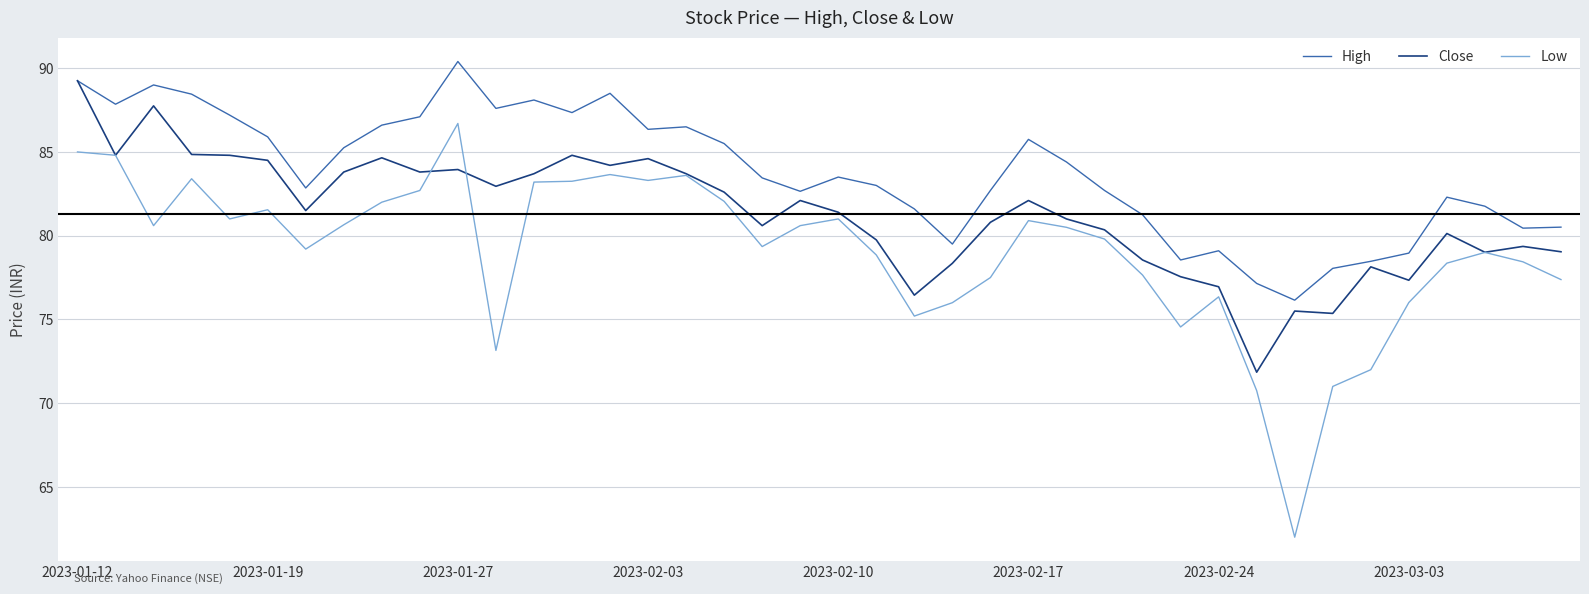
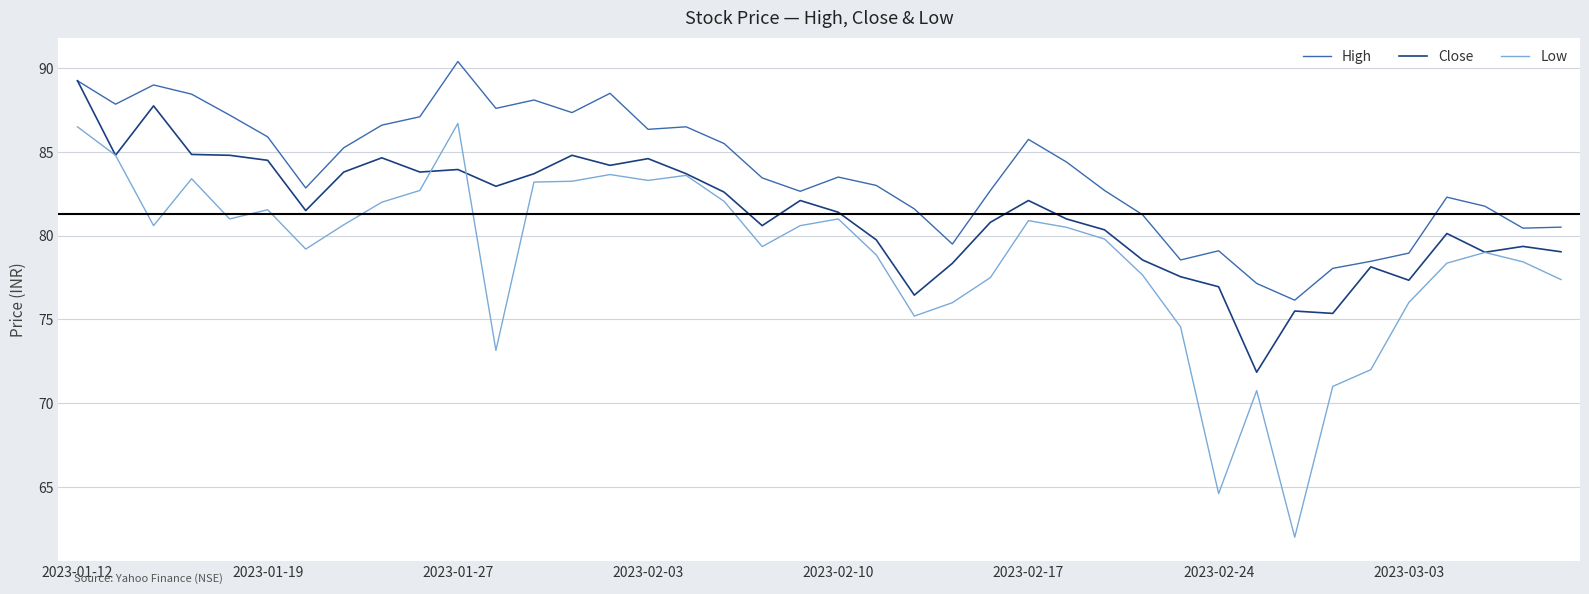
Low, 2023-01-12: 85.0 -> 86.5
Low, 2023-02-24: 76.4 -> 64.6
